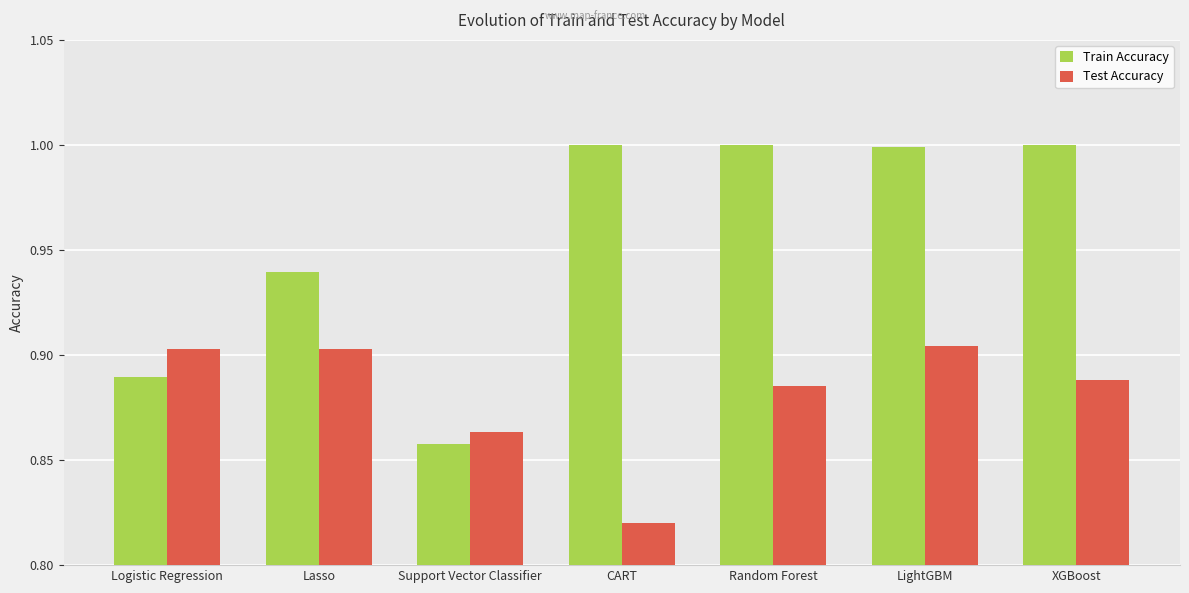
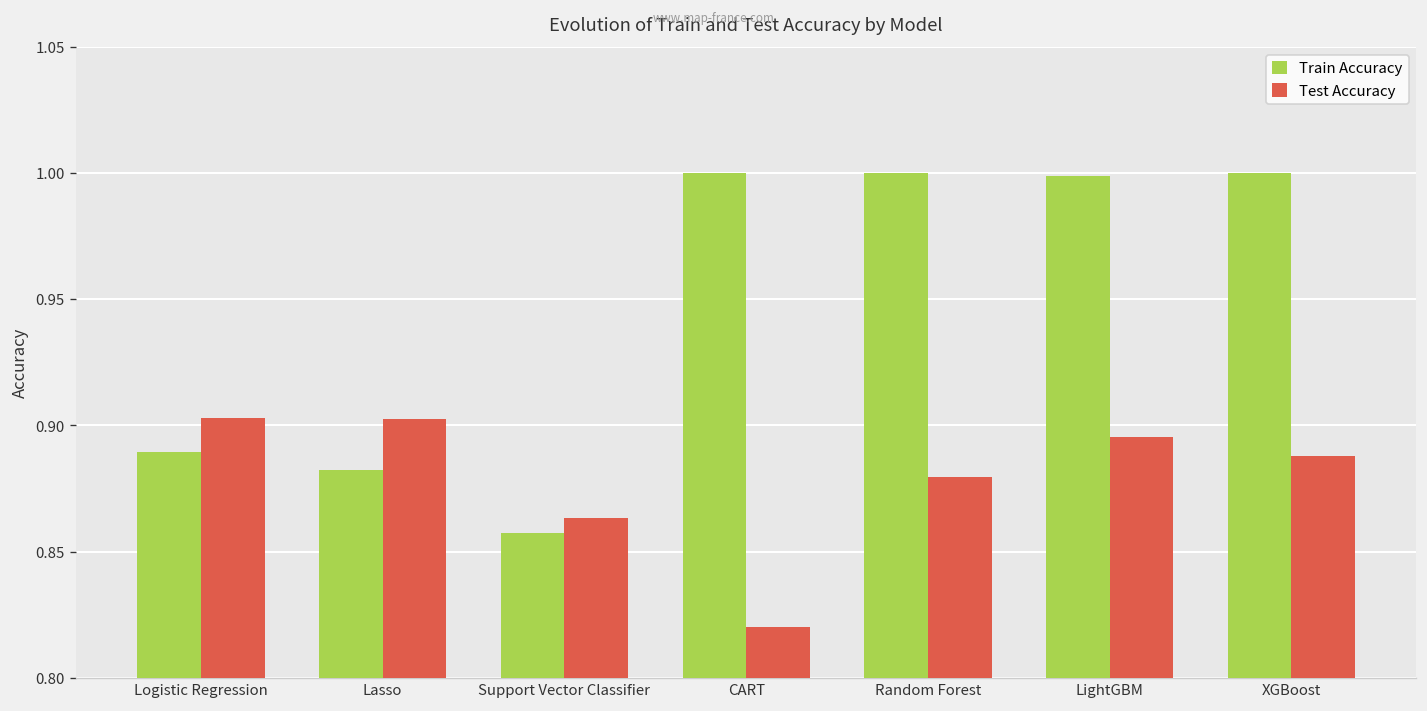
Train Accuracy, Lasso: 0.939 -> 0.882
Test Accuracy, Random Forest: 0.885 -> 0.880
Test Accuracy, LightGBM: 0.904 -> 0.895
